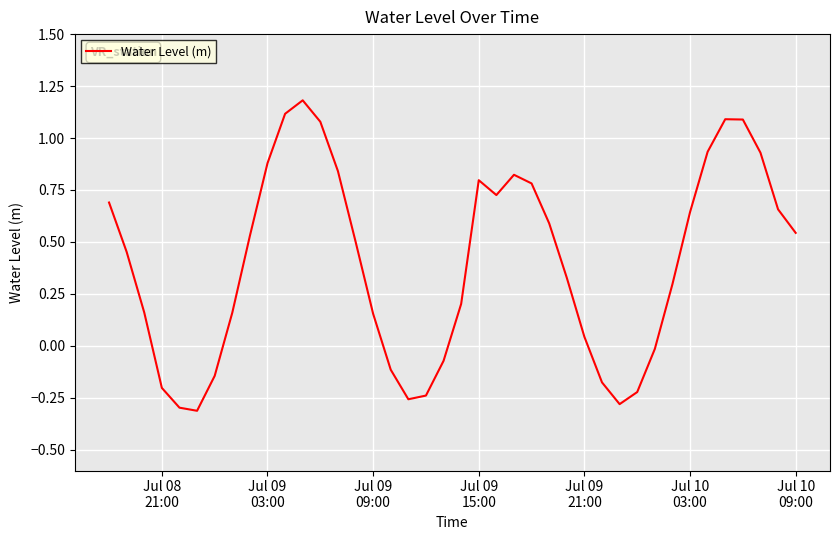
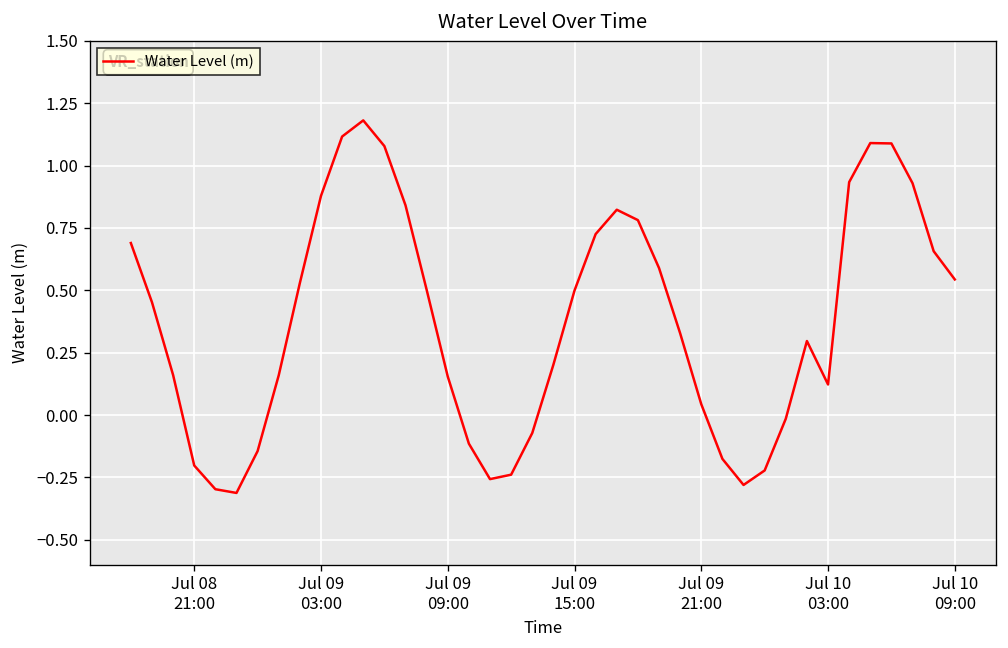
Jul 09 15:00: 0.80 -> 0.50
Jul 10 03:00: 0.64 -> 0.12
